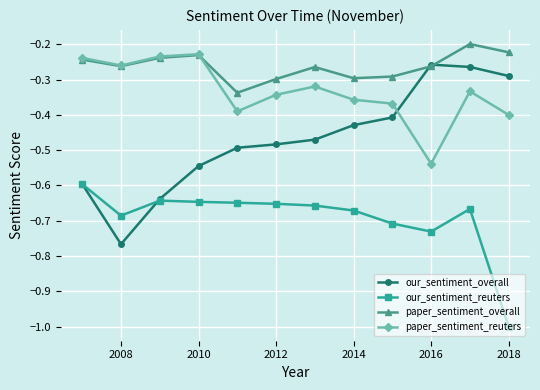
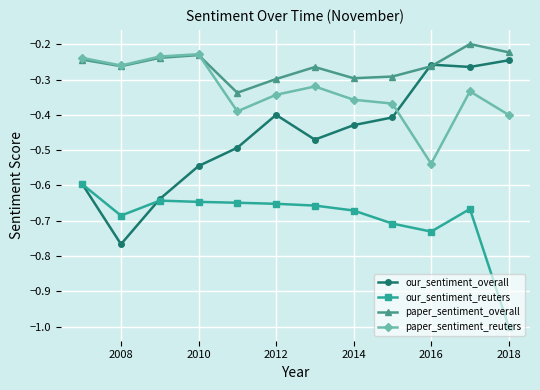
our_sentiment_overall, 2012: -0.48 -> -0.40
our_sentiment_overall, 2018: -0.29 -> -0.25
